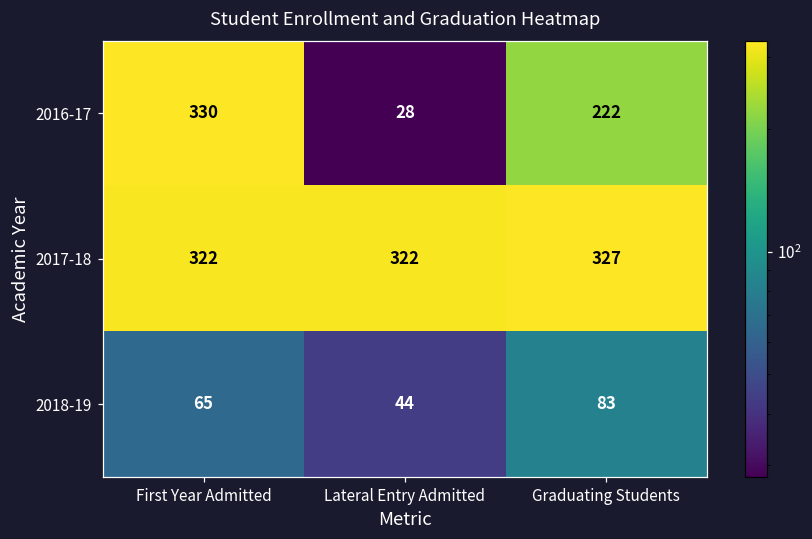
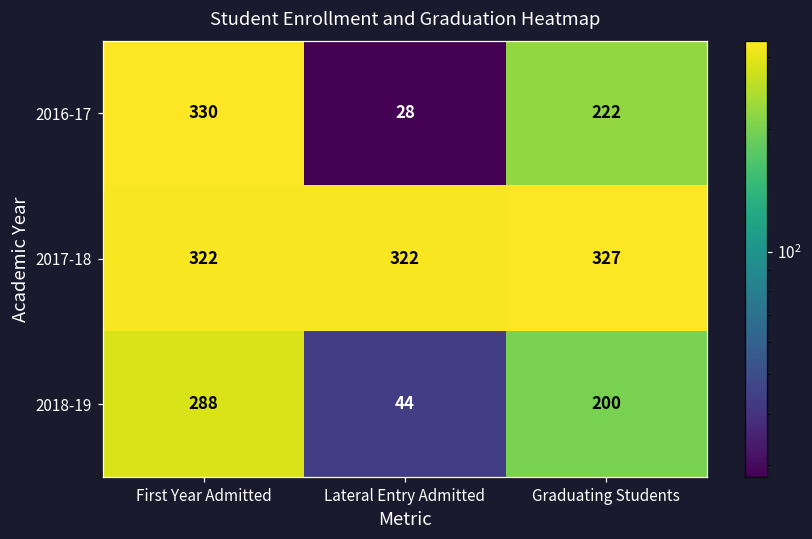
2018-19, First Year Admitted: 65 -> 288
2018-19, Graduating Students: 83 -> 200
